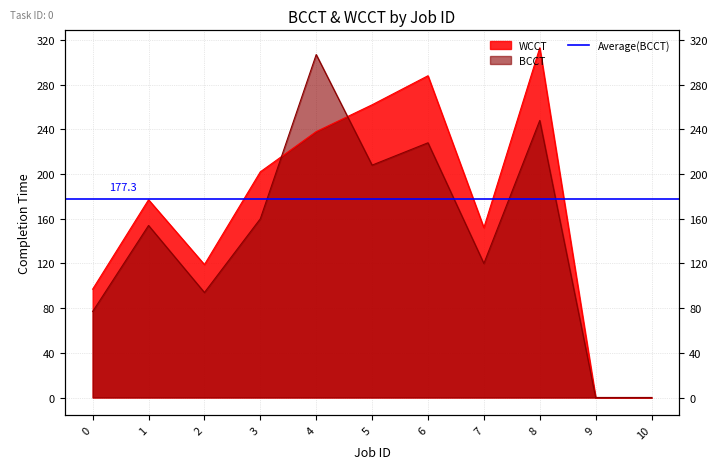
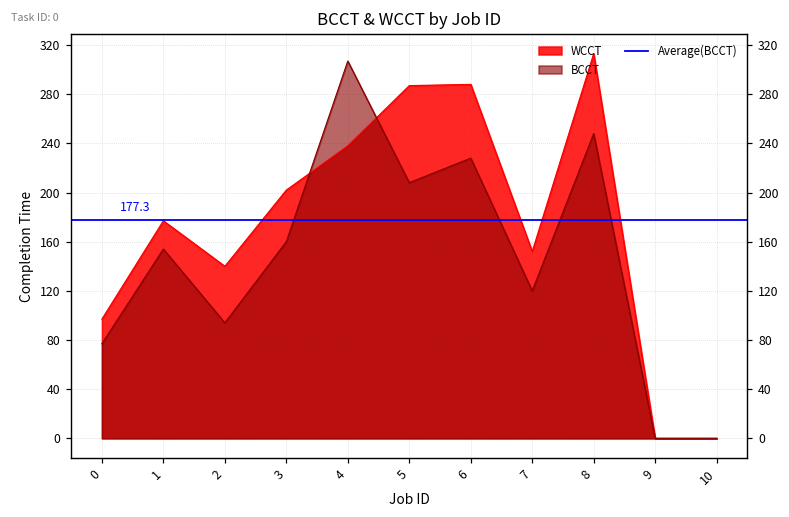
WCCT, 2: 119 -> 140
WCCT, 5: 262 -> 287
